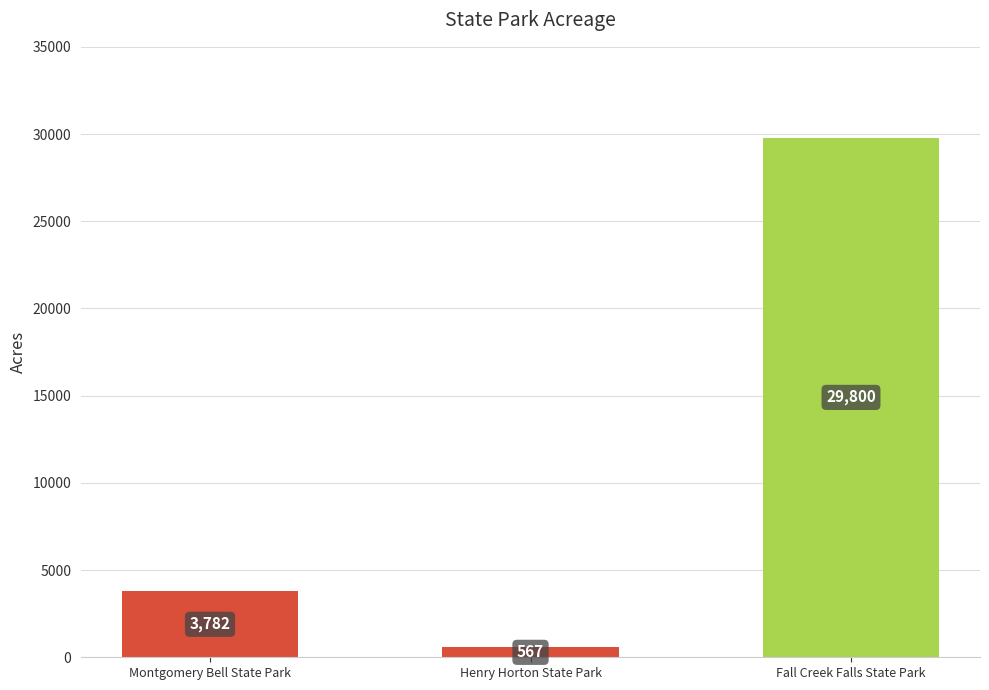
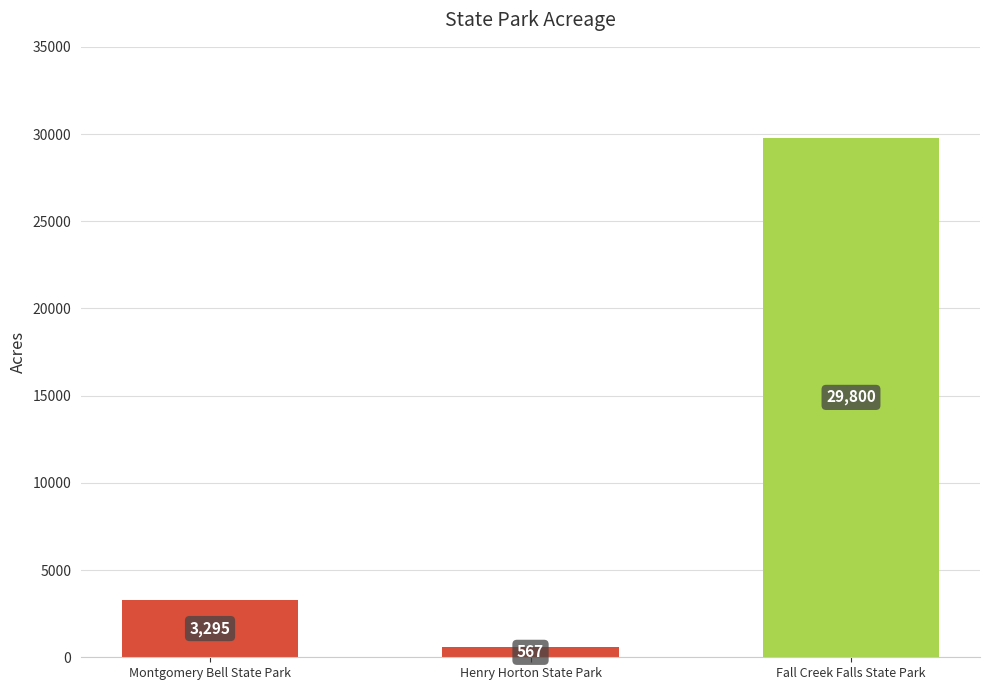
Montgomery Bell State Park: 3,782 -> 3,295
